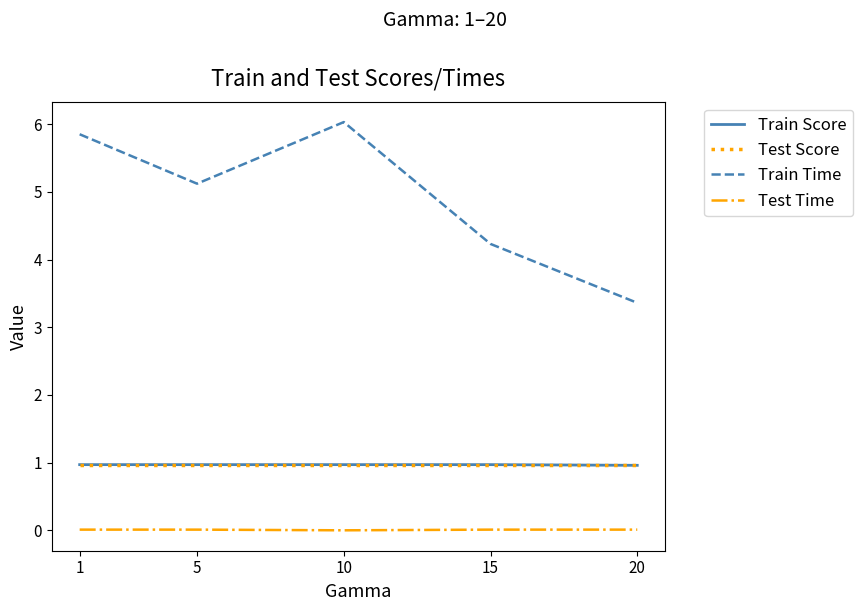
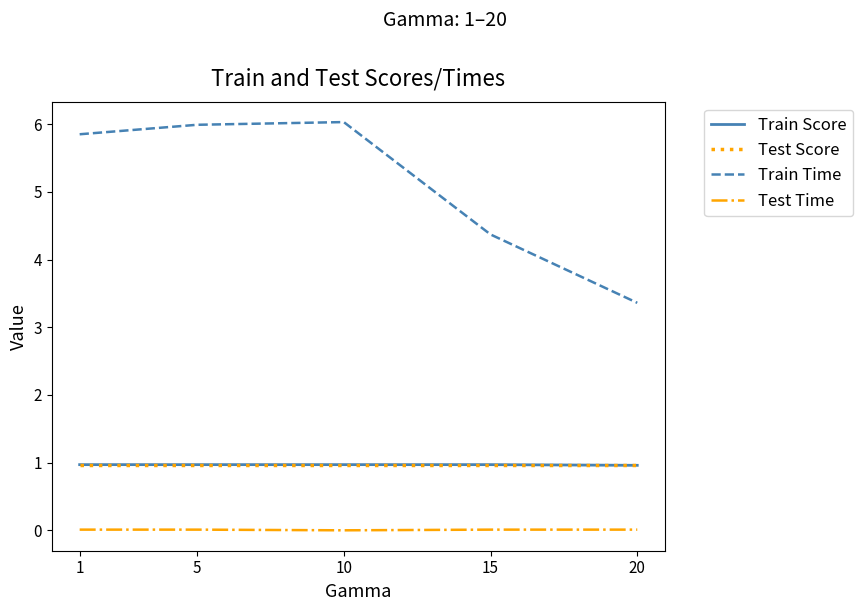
Train Time, 5: 5.1 -> 6.0
Train Time, 15: 4.2 -> 4.4
